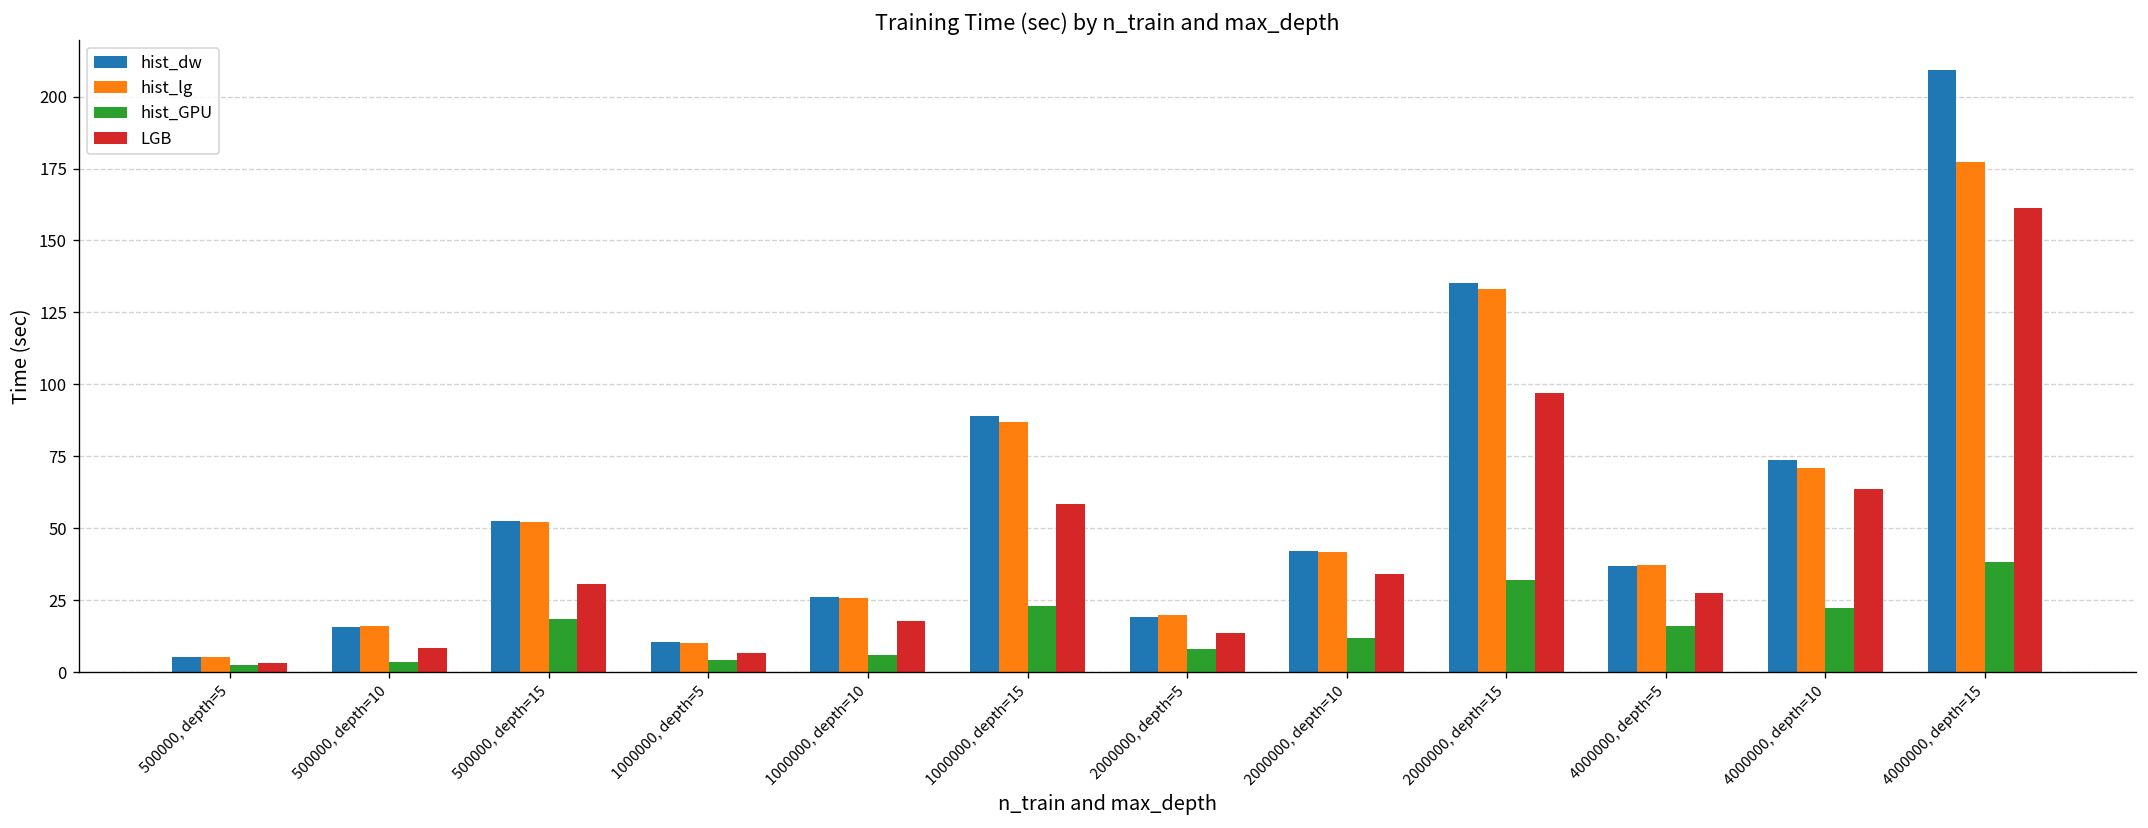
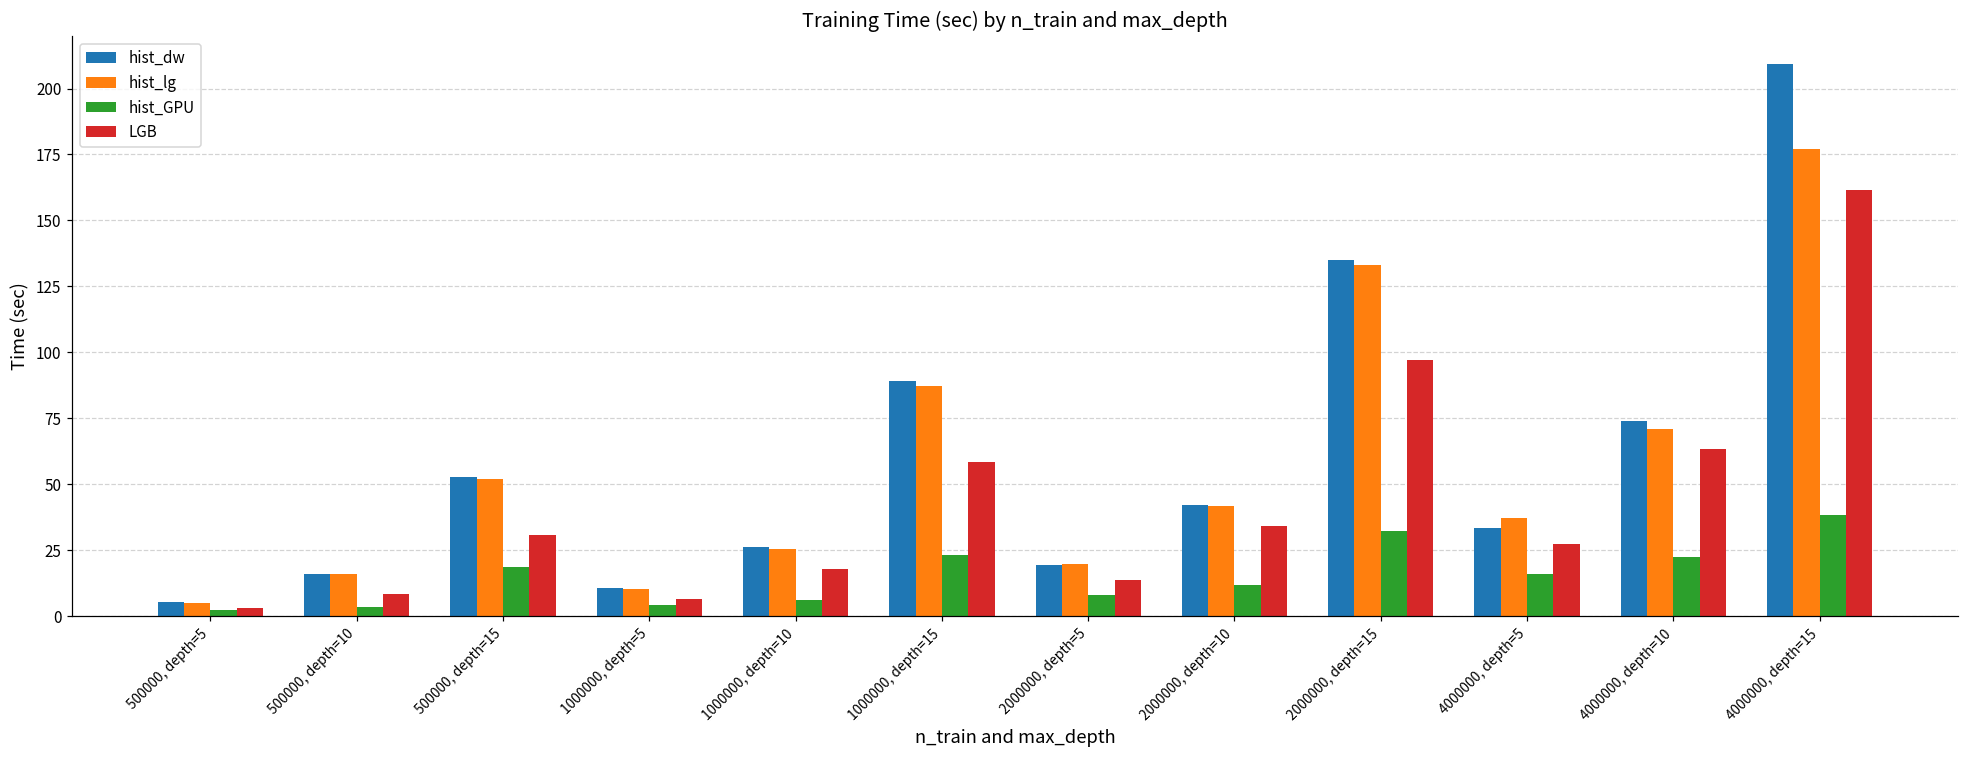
hist_dw, 4000000, depth=5: 37 -> 33
